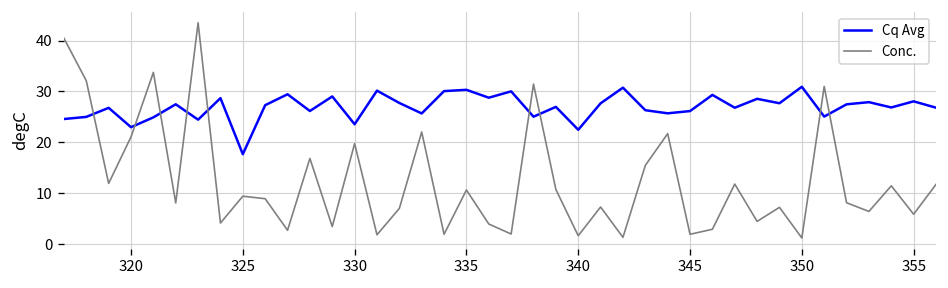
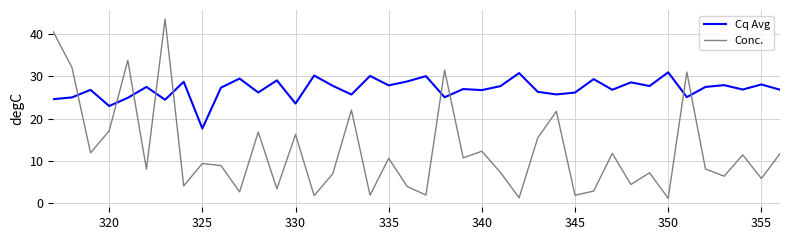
Conc., 320: 21 -> 17
Conc., 330: 20 -> 16
Cq Avg, 335: 30 -> 28
Cq Avg, 340: 22 -> 27
Conc., 340: 2 -> 12
